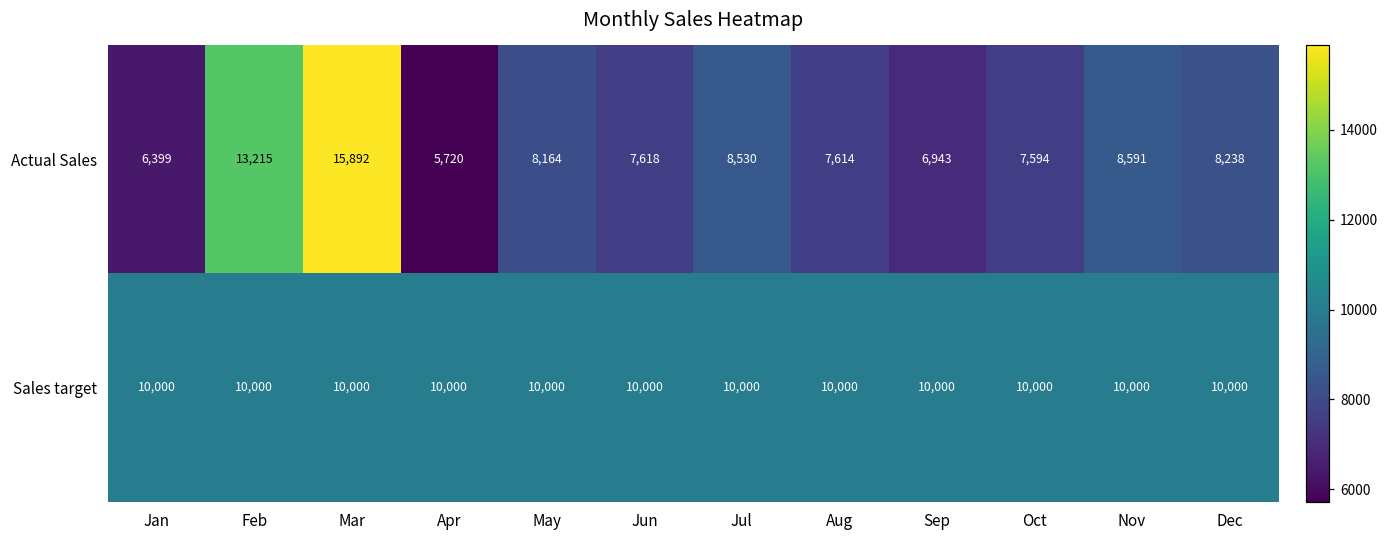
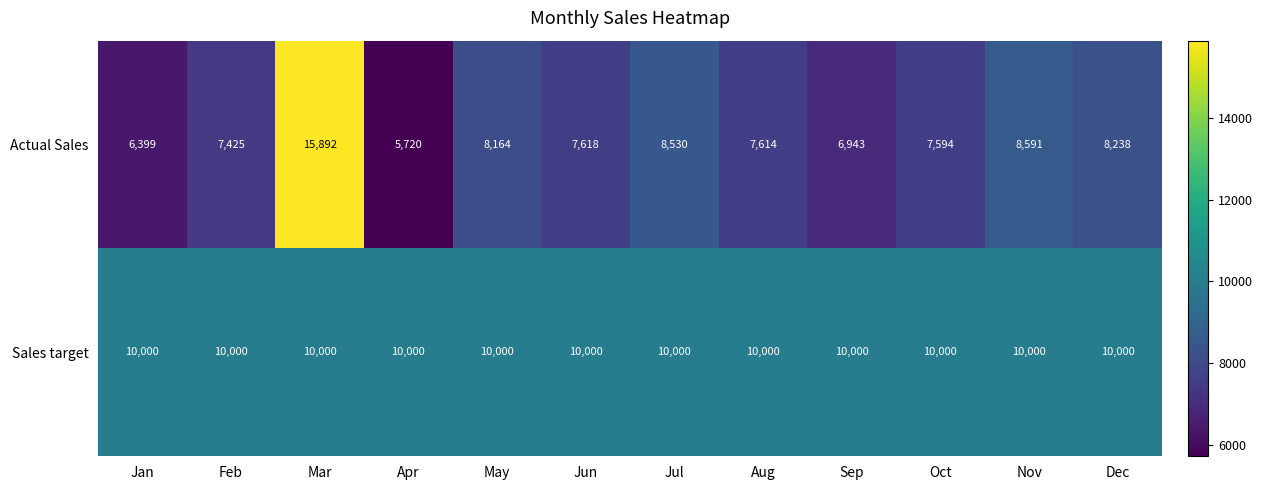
Actual Sales, Feb: 13,215 -> 7,425
